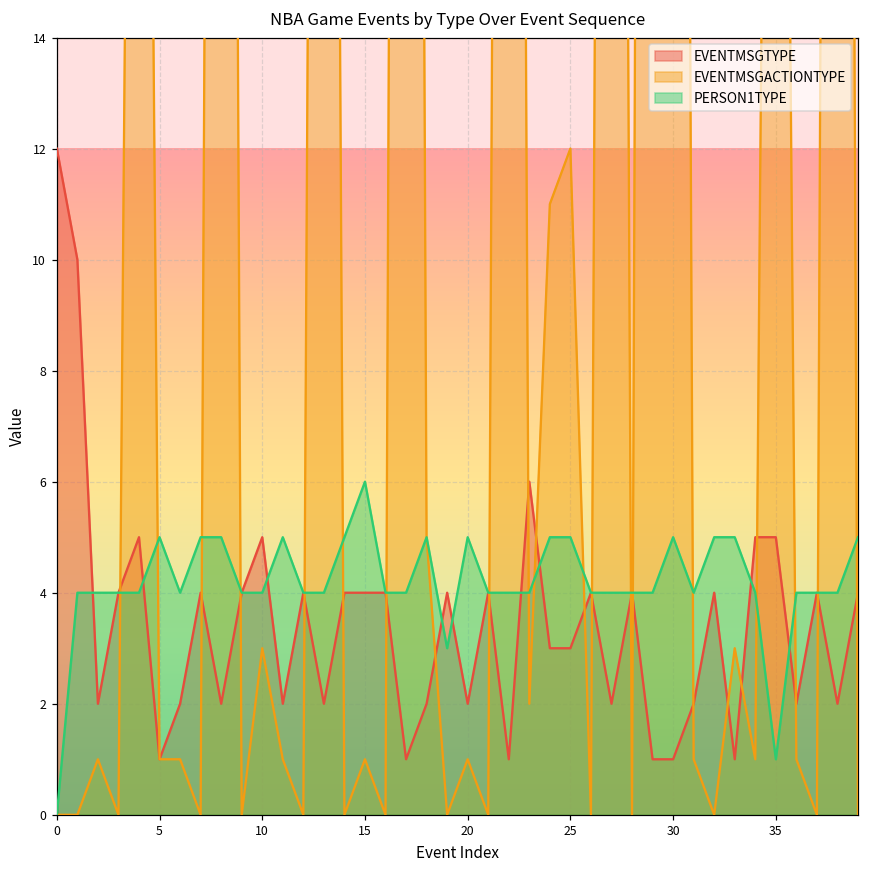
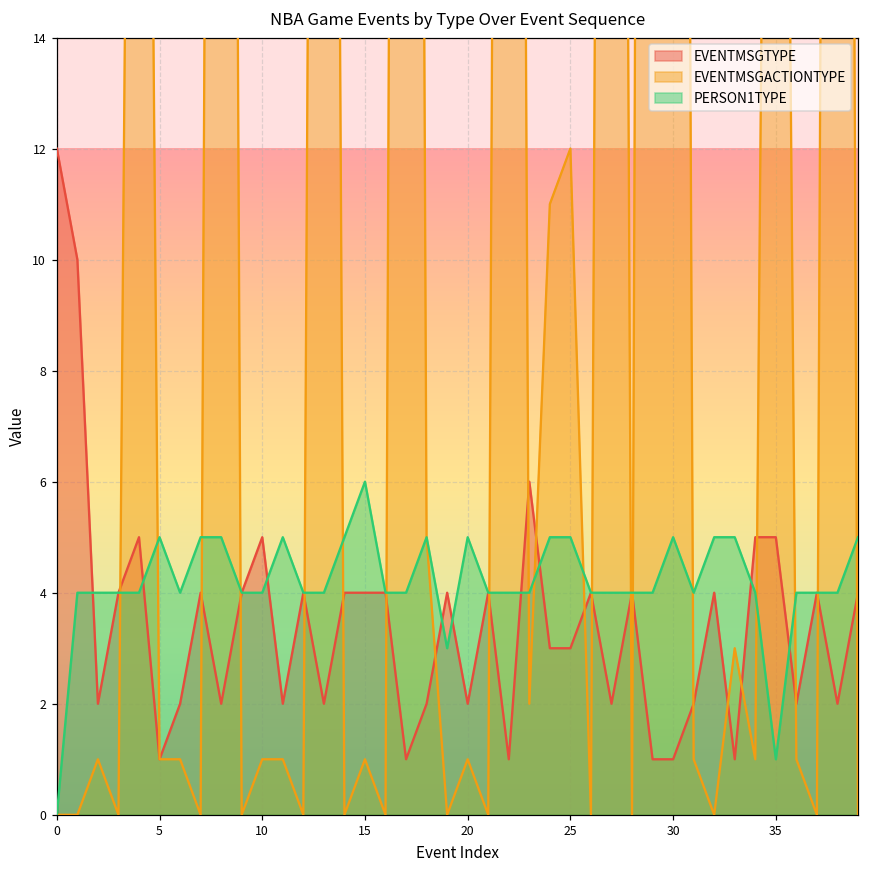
EVENTMSGACTIONTYPE, 10: 3 -> 1
